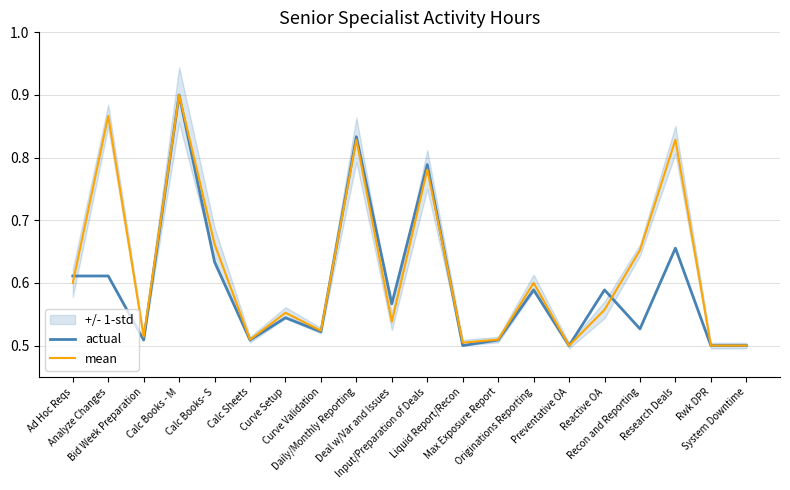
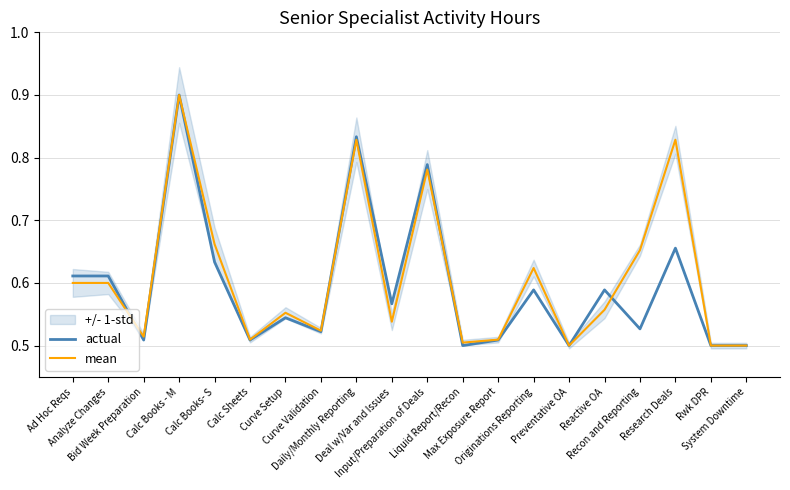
mean, Analyze Changes: 0.87 -> 0.60
mean, Originations Reporting: 0.60 -> 0.62
